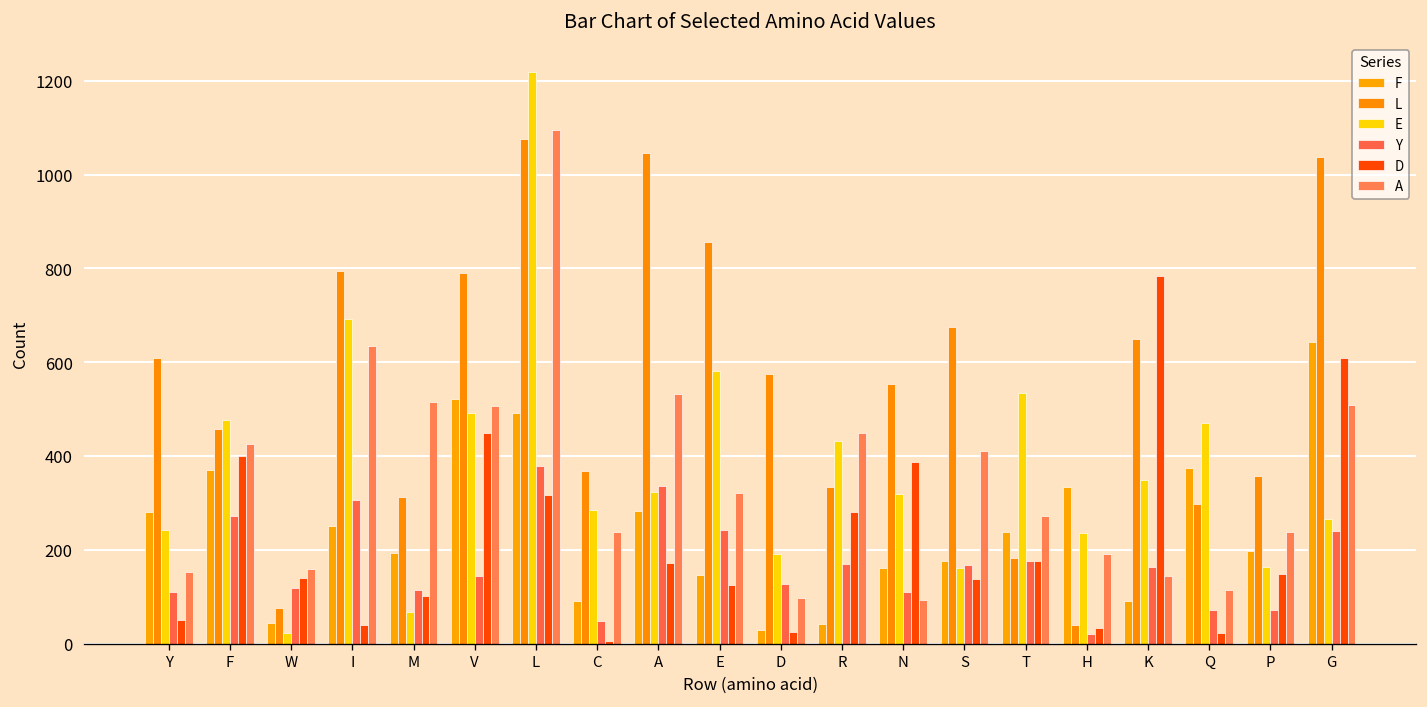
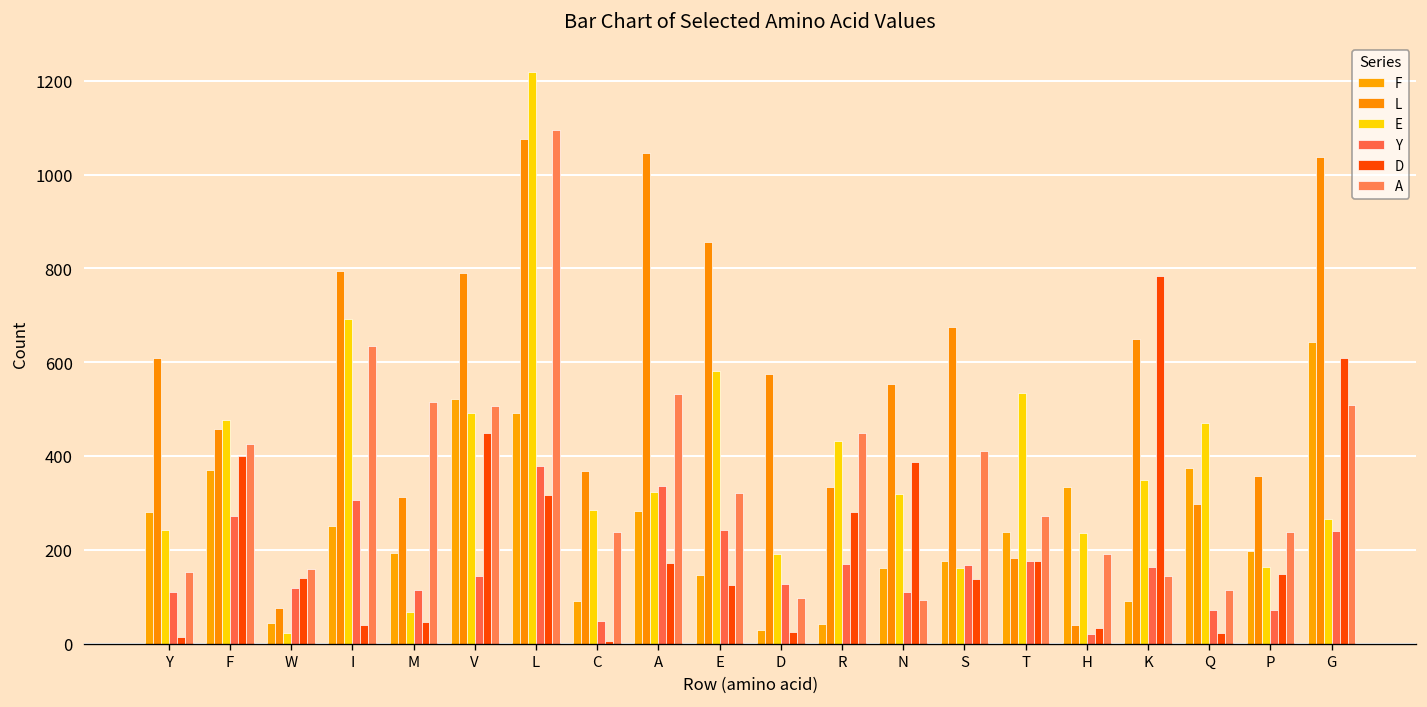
D, Y: 50 -> 20
D, M: 100 -> 50
